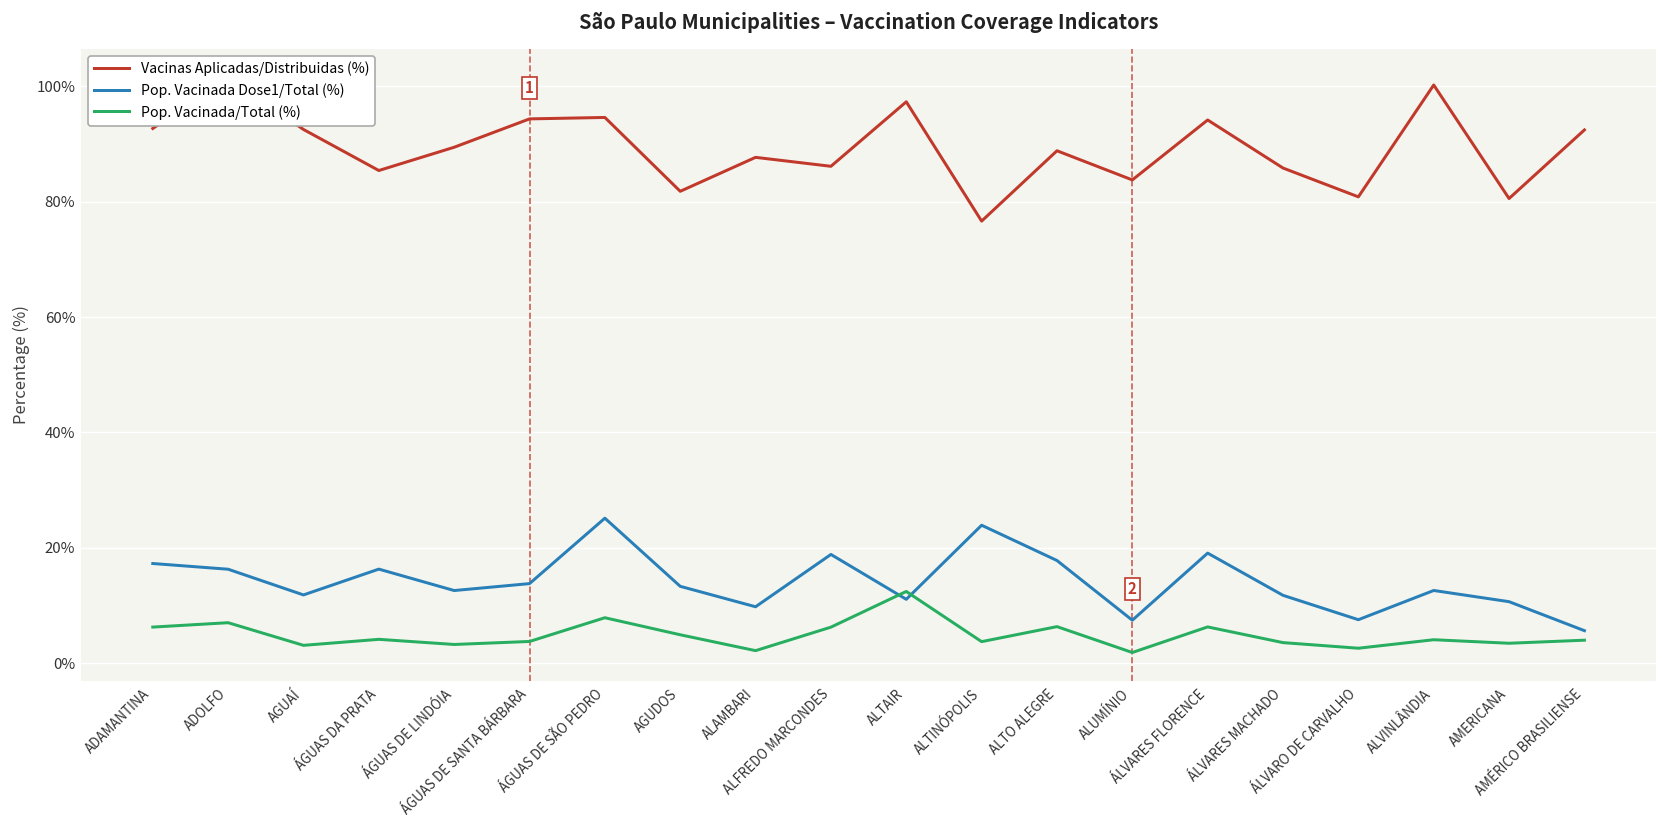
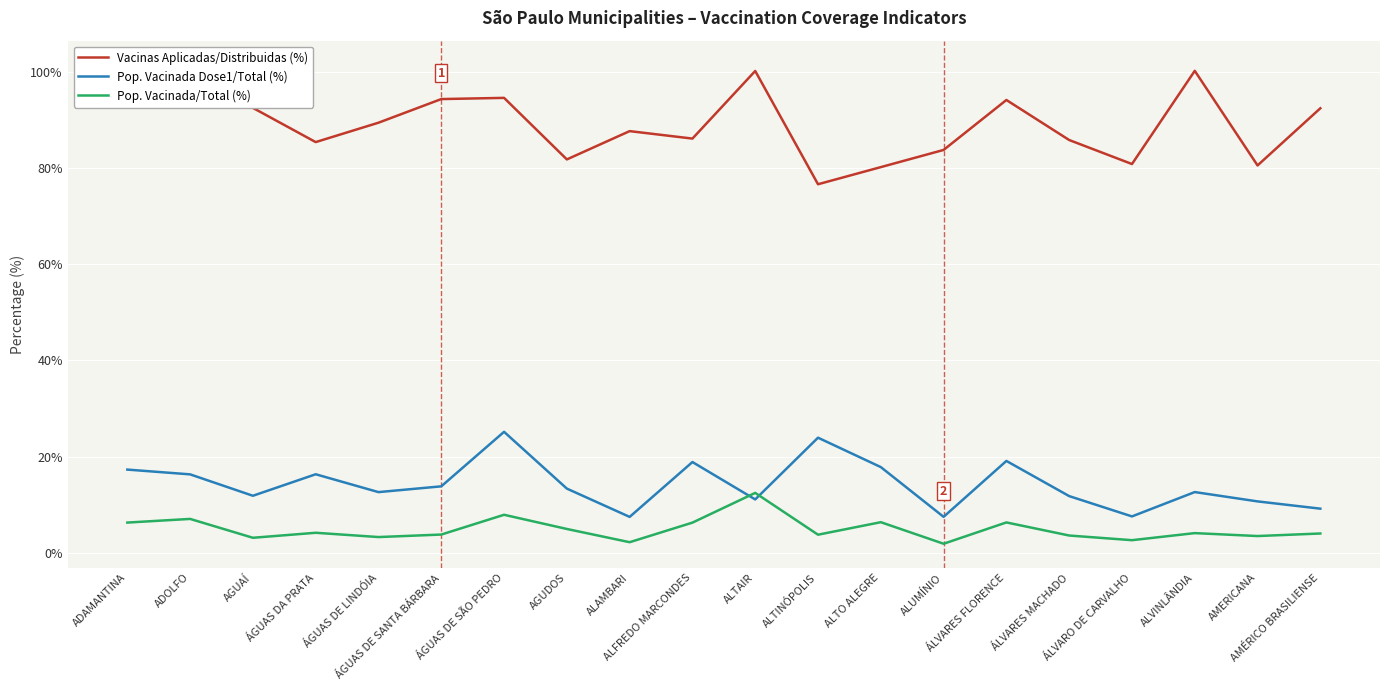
Pop. Vacinada Dose1/Total (%), ALAMBARI: 10% -> 7%
Vacinas Aplicadas/Distribuidas (%), ALTAIR: 97% -> 100%
Vacinas Aplicadas/Distribuidas (%), ALTO ALEGRE: 89% -> 80%
Pop. Vacinada Dose1/Total (%), AMÉRICO BRASILIENSE: 6% -> 9%
